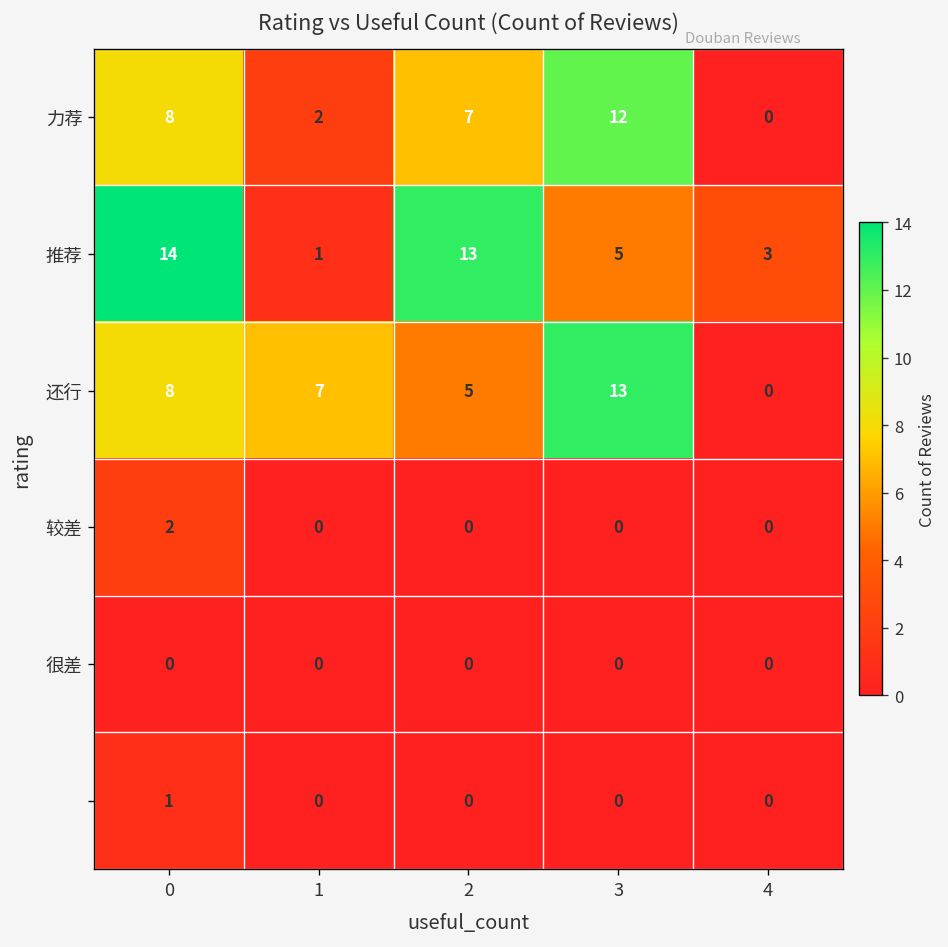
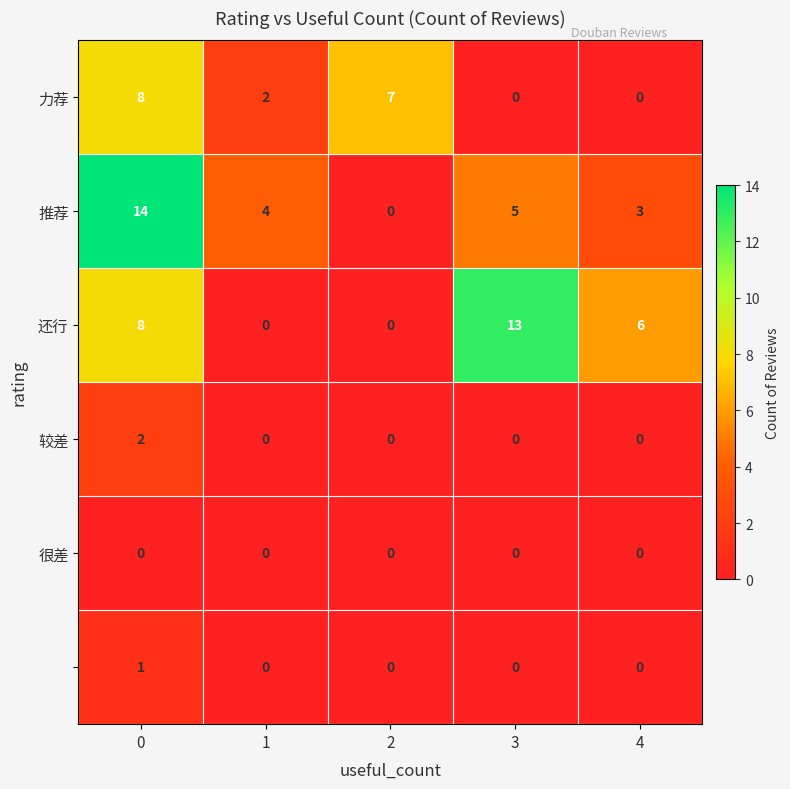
力荐, 3: 12 -> 0
推荐, 1: 1 -> 4
推荐, 2: 13 -> 0
还行, 1: 7 -> 0
还行, 2: 5 -> 0
还行, 4: 0 -> 6
